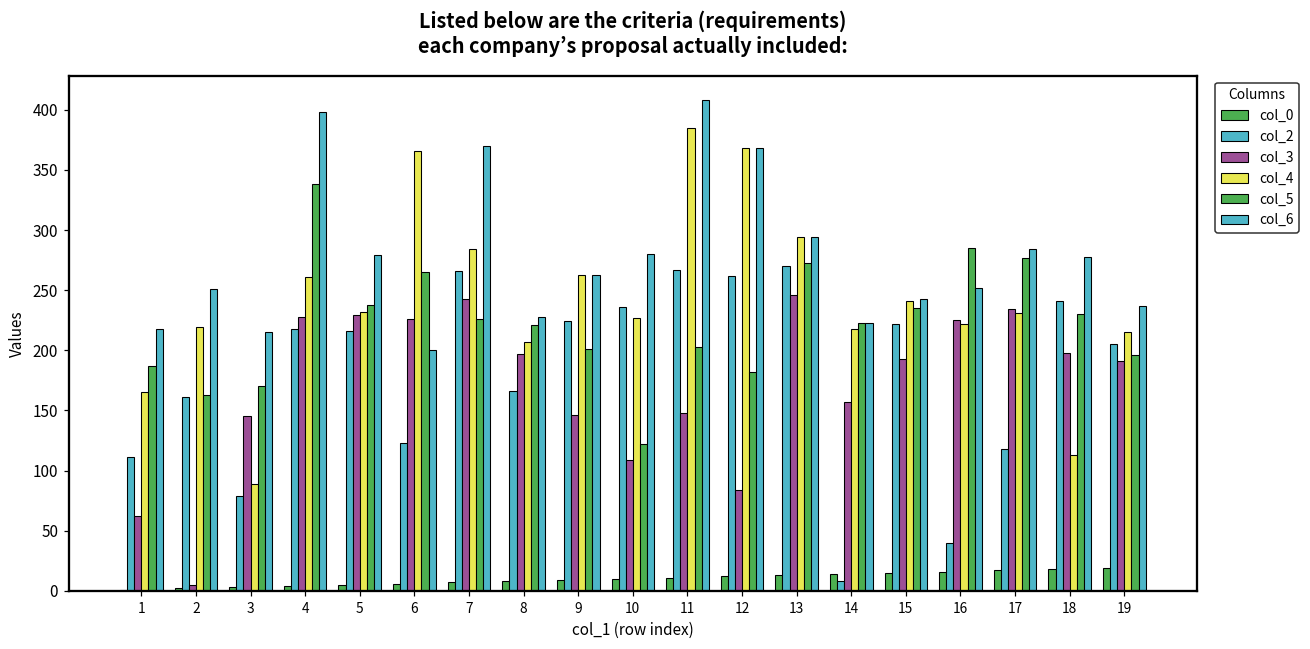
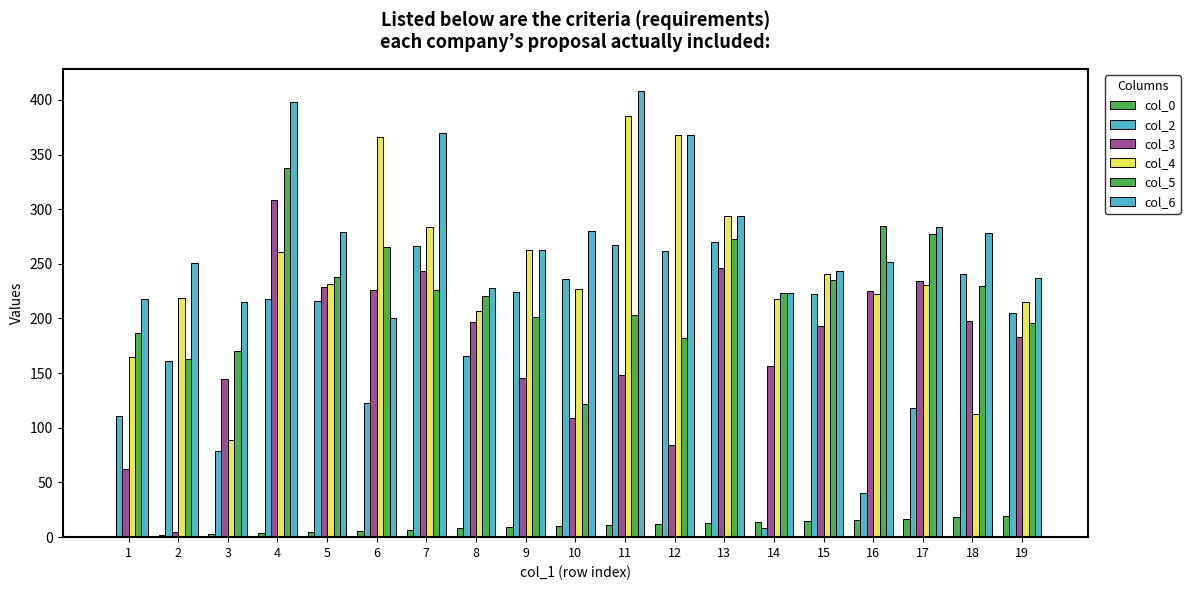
col_3, 4: 228 -> 308
col_3, 19: 191 -> 183
